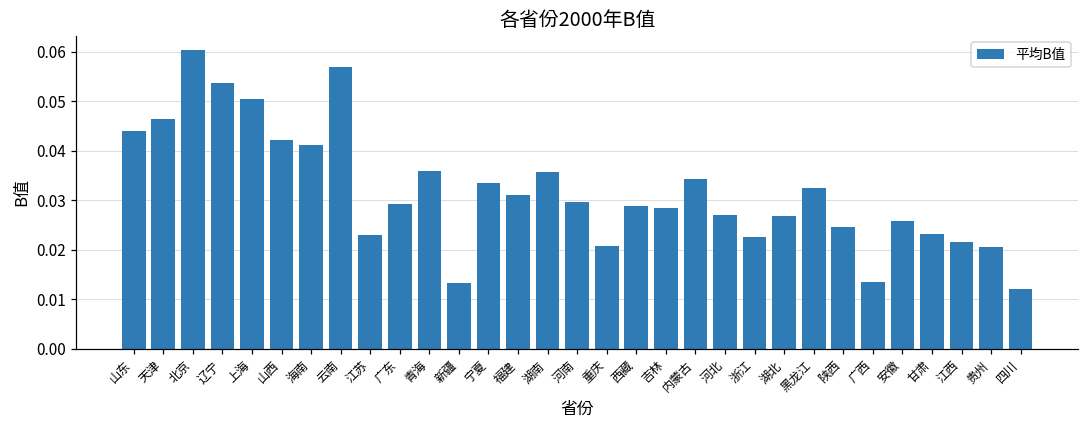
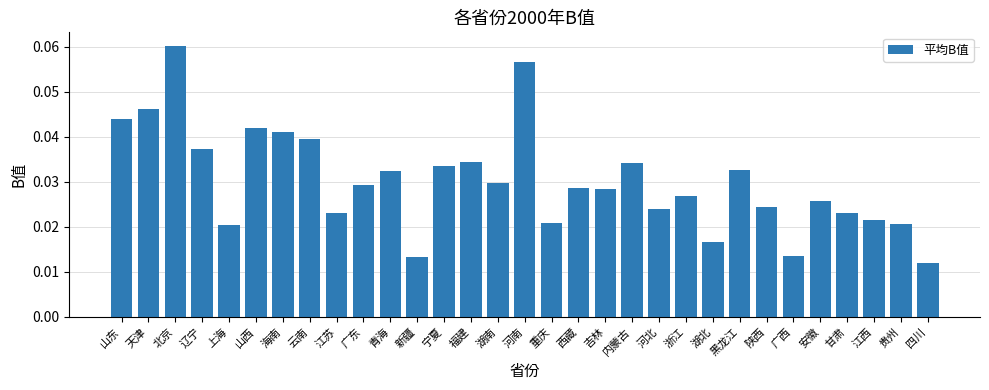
辽宁: 0.054 -> 0.037
上海: 0.050 -> 0.020
云南: 0.057 -> 0.040
青海: 0.036 -> 0.032
福建: 0.031 -> 0.034
湖南: 0.036 -> 0.030
河南: 0.030 -> 0.057
河北: 0.027 -> 0.024
浙江: 0.022 -> 0.027
湖北: 0.027 -> 0.017
